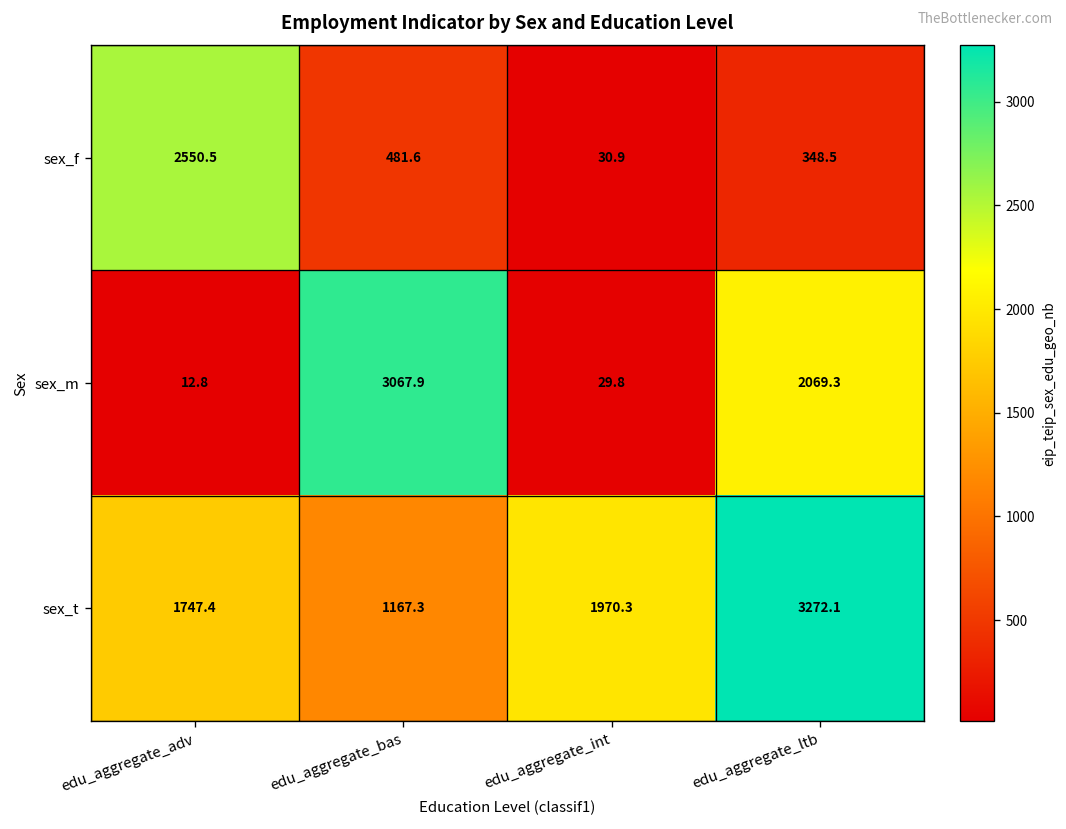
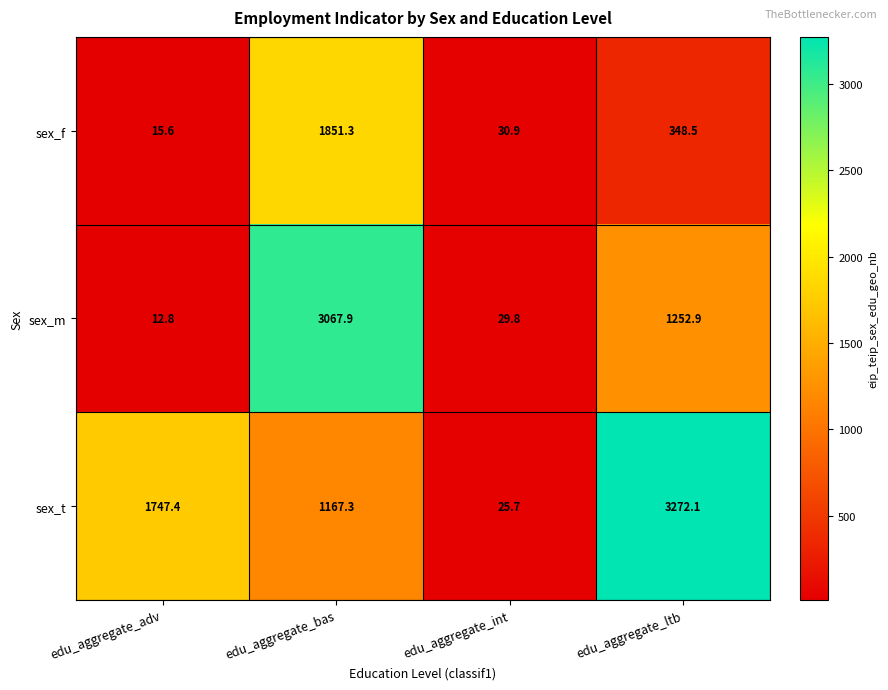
sex_f, edu_aggregate_adv: 2550.5 -> 15.6
sex_f, edu_aggregate_bas: 481.6 -> 1851.3
sex_m, edu_aggregate_ltb: 2069.3 -> 1252.9
sex_t, edu_aggregate_int: 1970.3 -> 25.7
